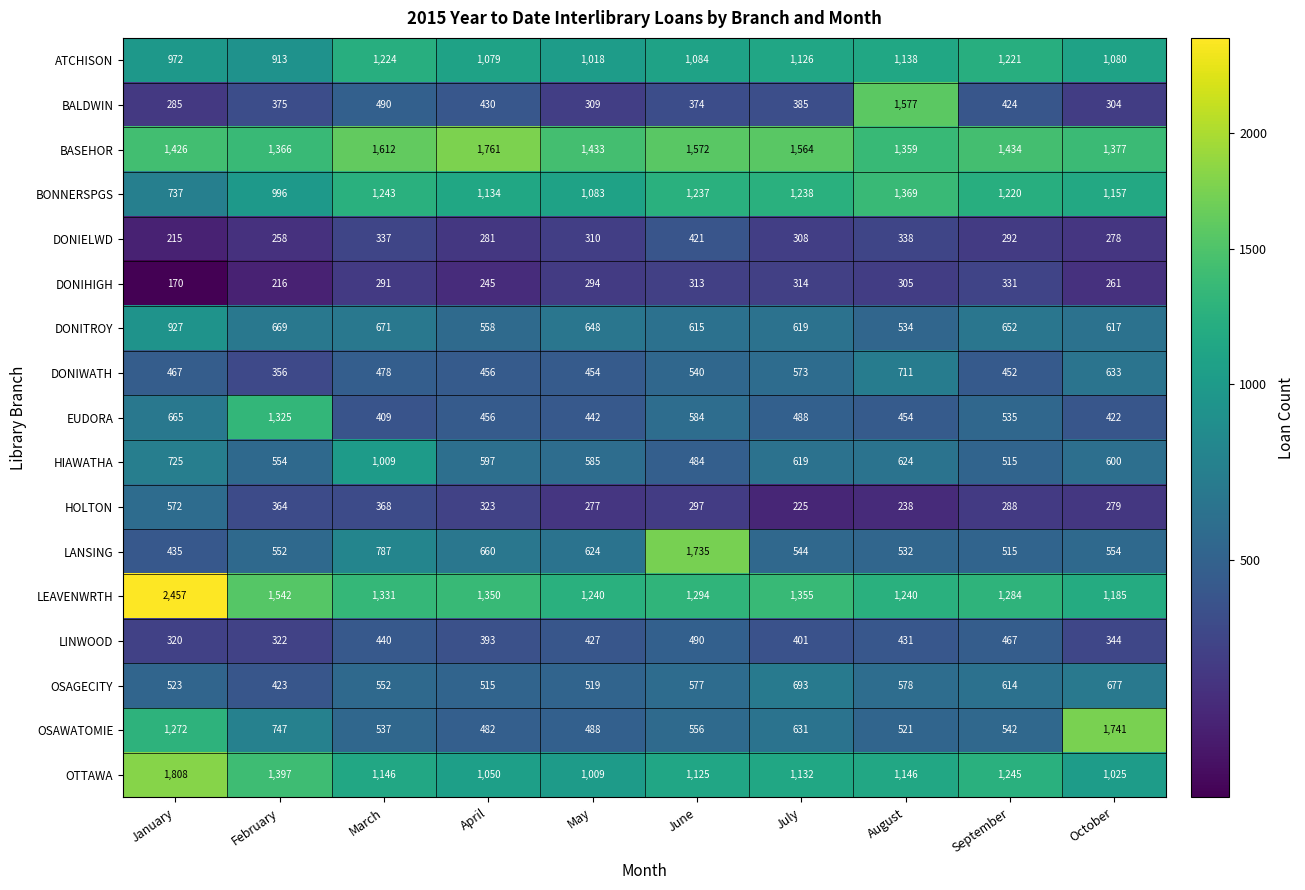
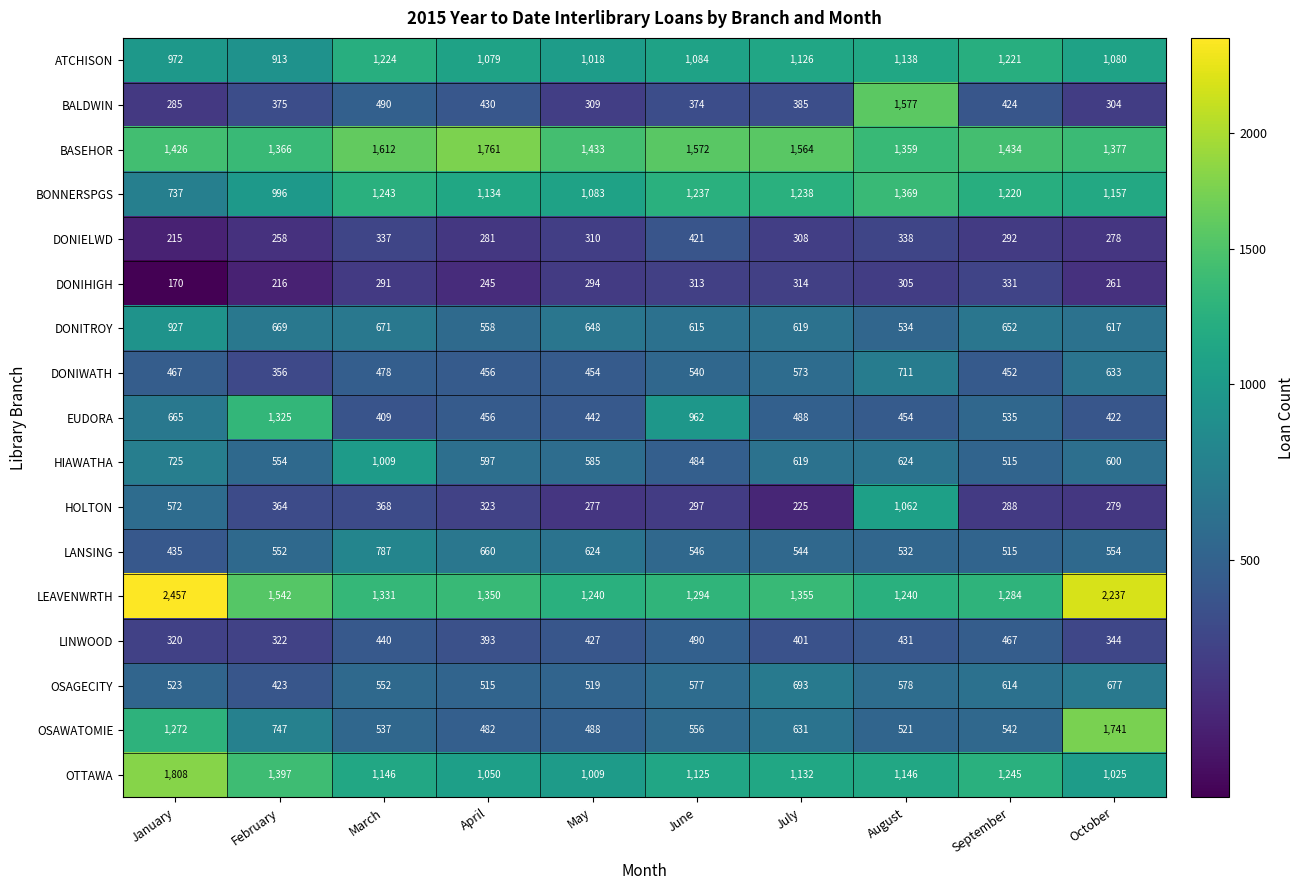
EUDORA, June: 584 -> 962
HOLTON, August: 238 -> 1,062
LANSING, June: 1,735 -> 546
LEAVENWRTH, October: 1,185 -> 2,237
